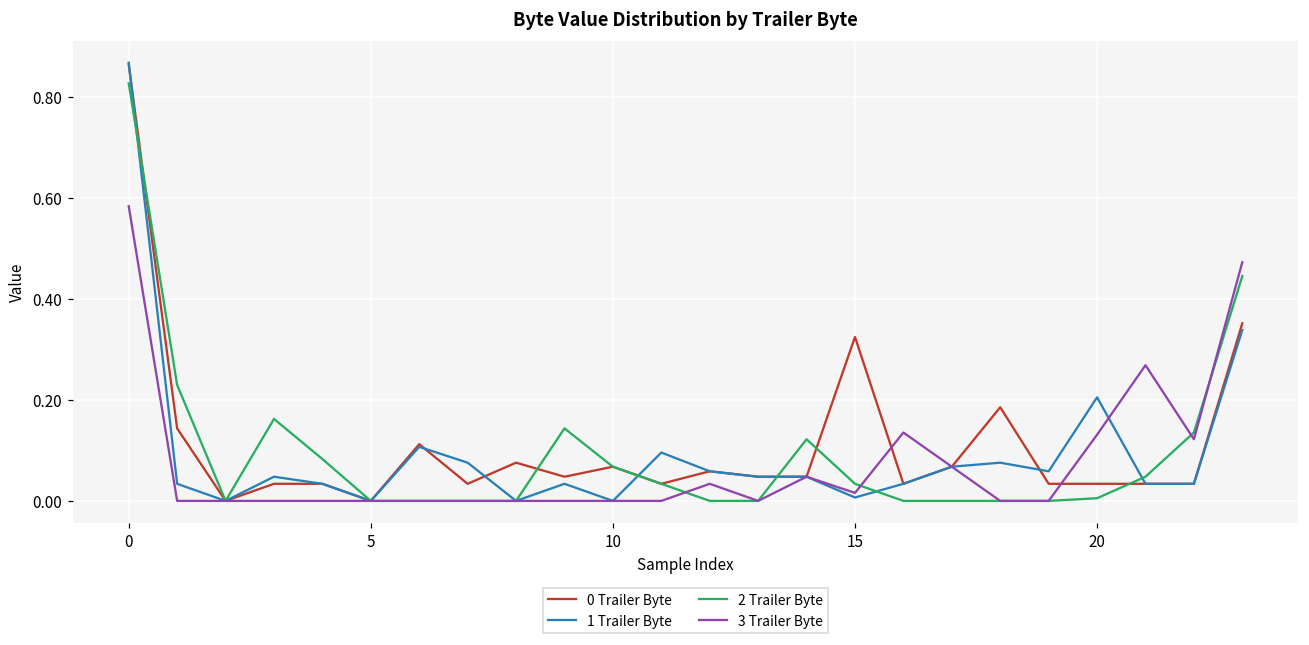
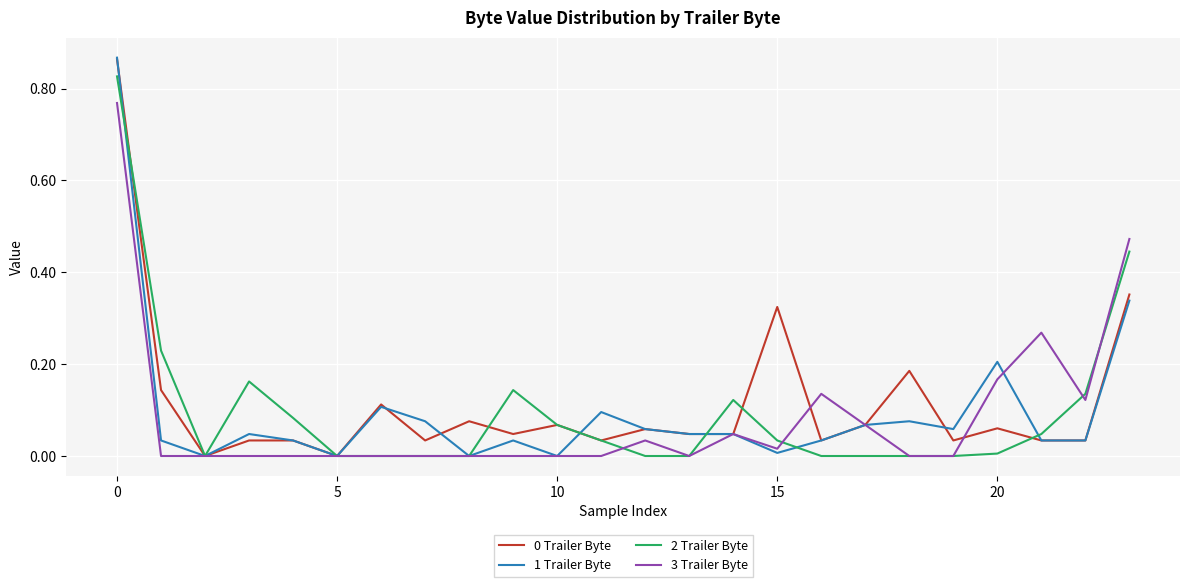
3 Trailer Byte, 0: 0.58 -> 0.77
0 Trailer Byte, 20: 0.03 -> 0.06
3 Trailer Byte, 20: 0.13 -> 0.17
